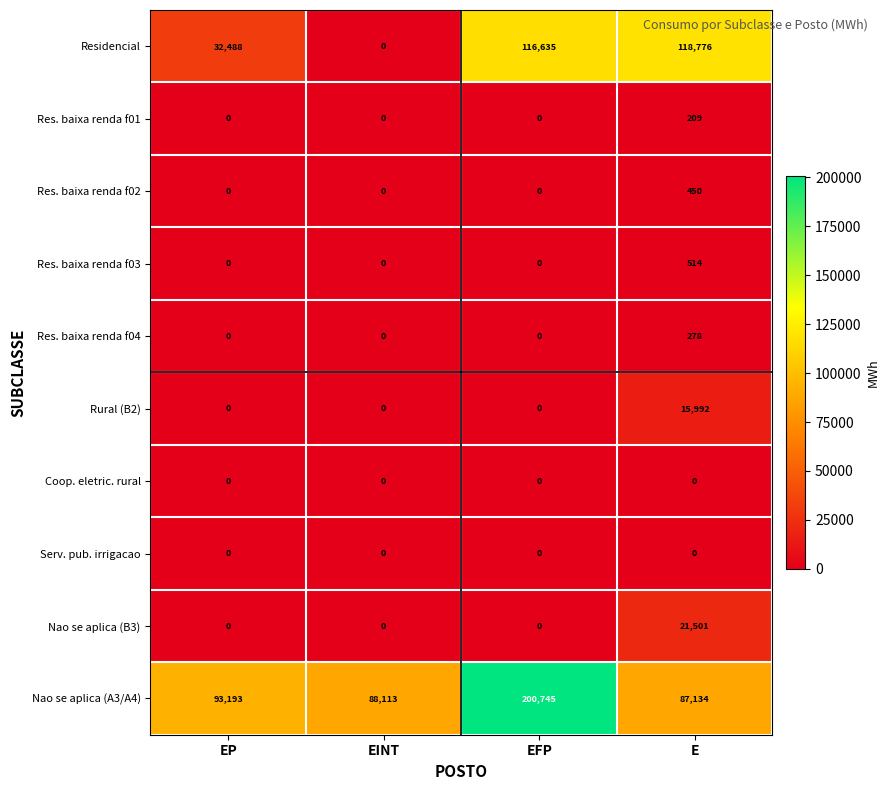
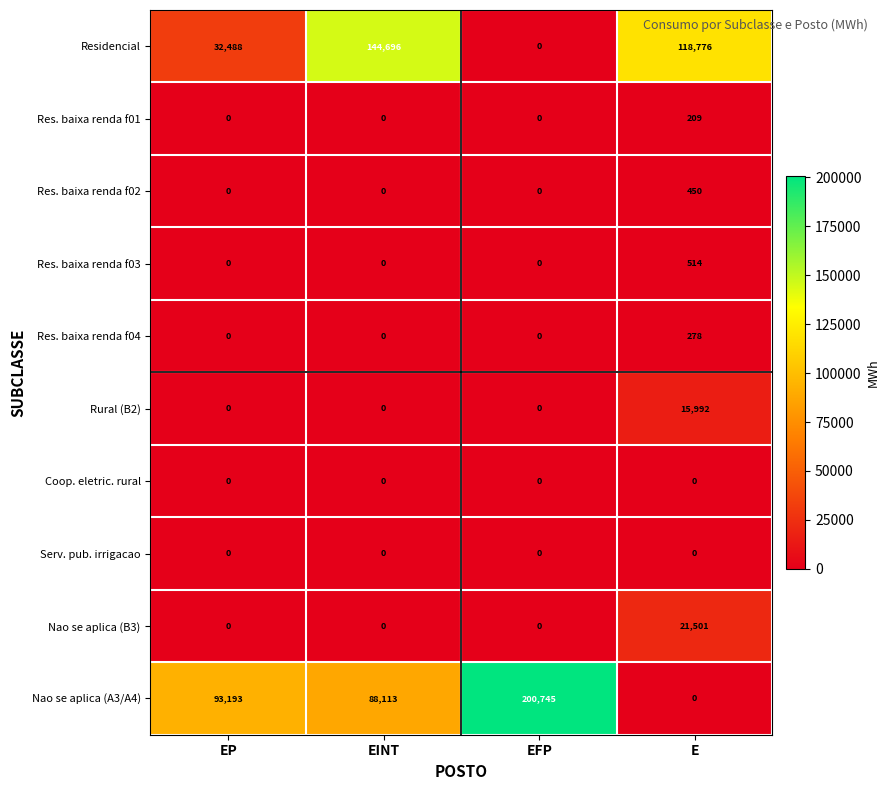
Residencial, EINT: 0 -> 144,696
Residencial, EFP: 116,635 -> 0
Nao se aplica (A3/A4), E: 87,134 -> 0
